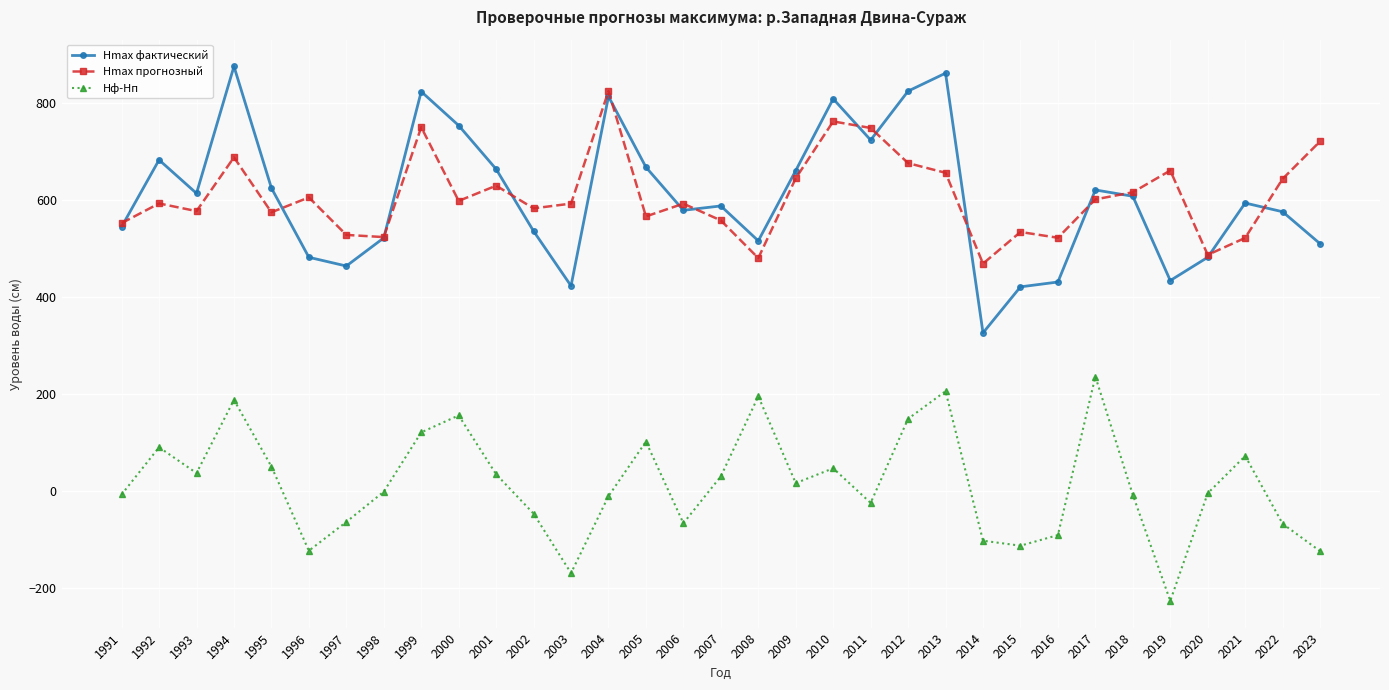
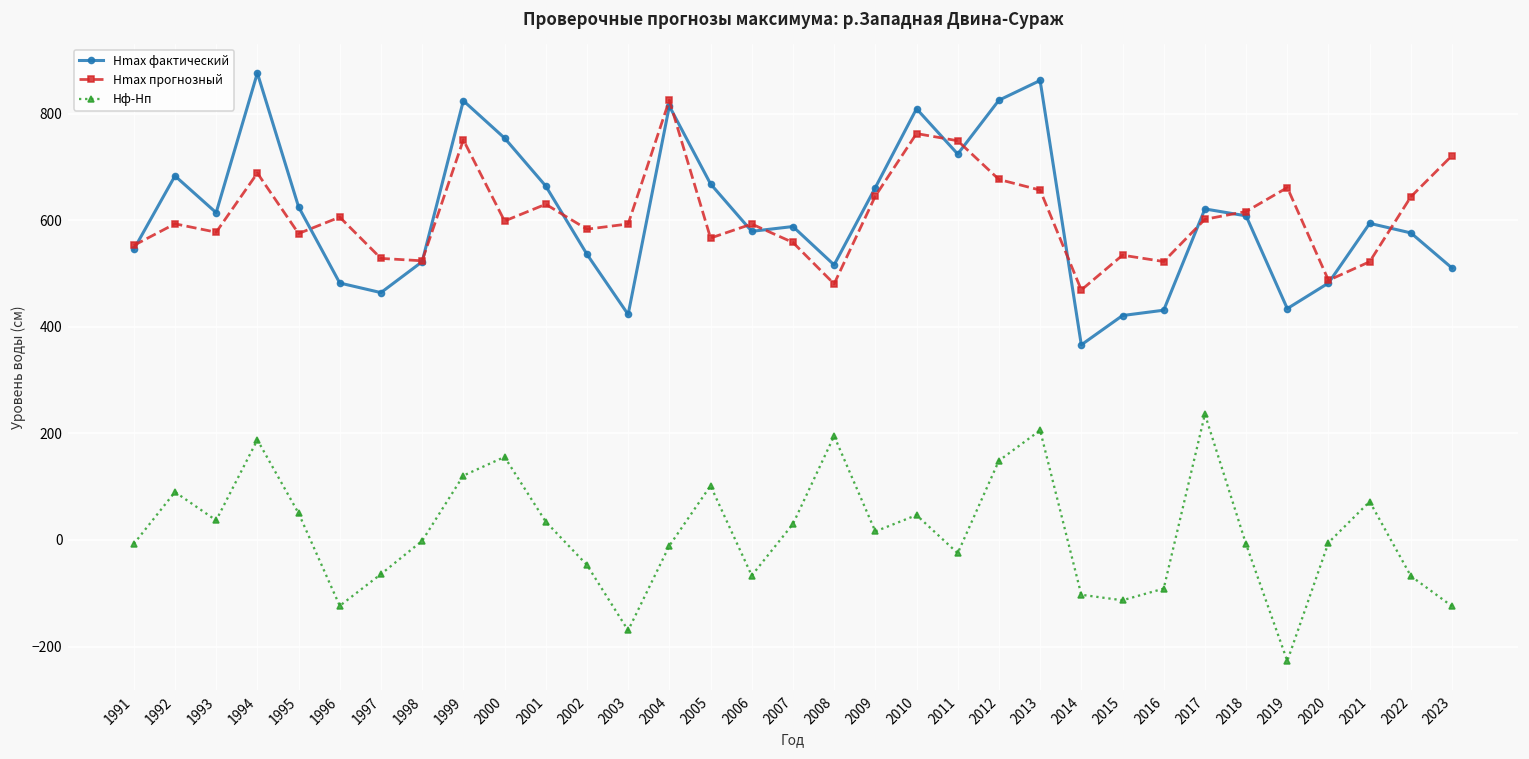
Hmax фактический, 2014: 330 -> 370
